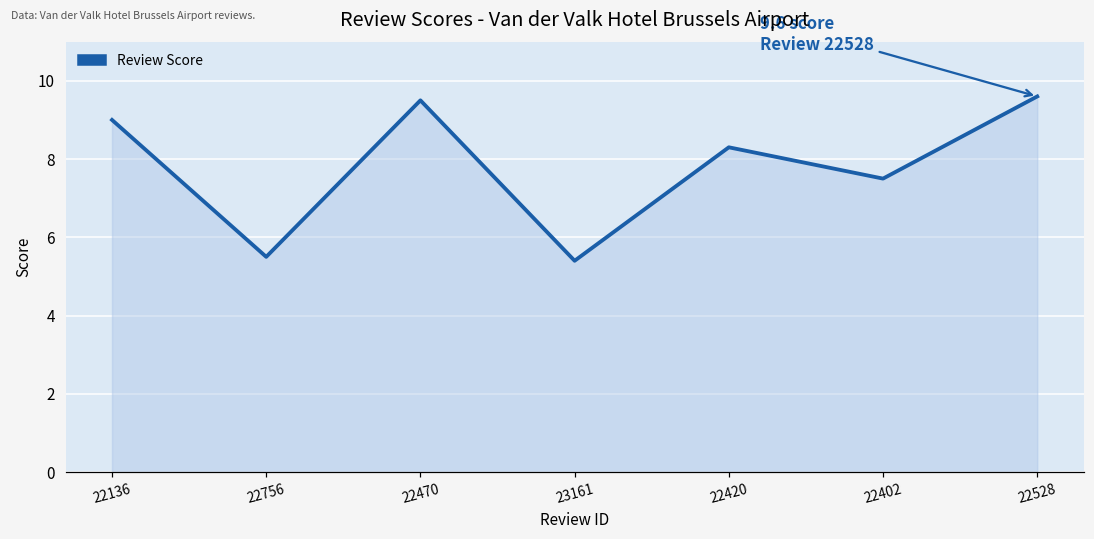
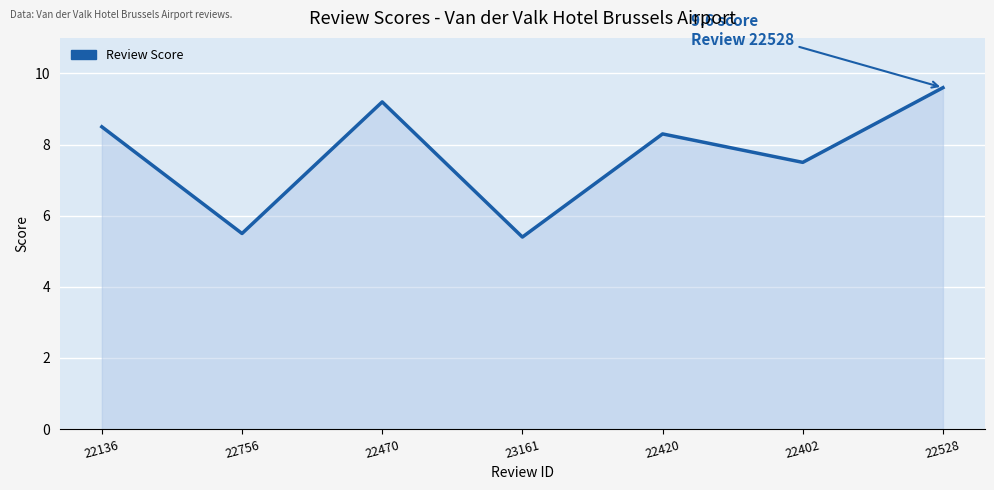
22136: 9.0 -> 8.5
22470: 9.5 -> 9.2
